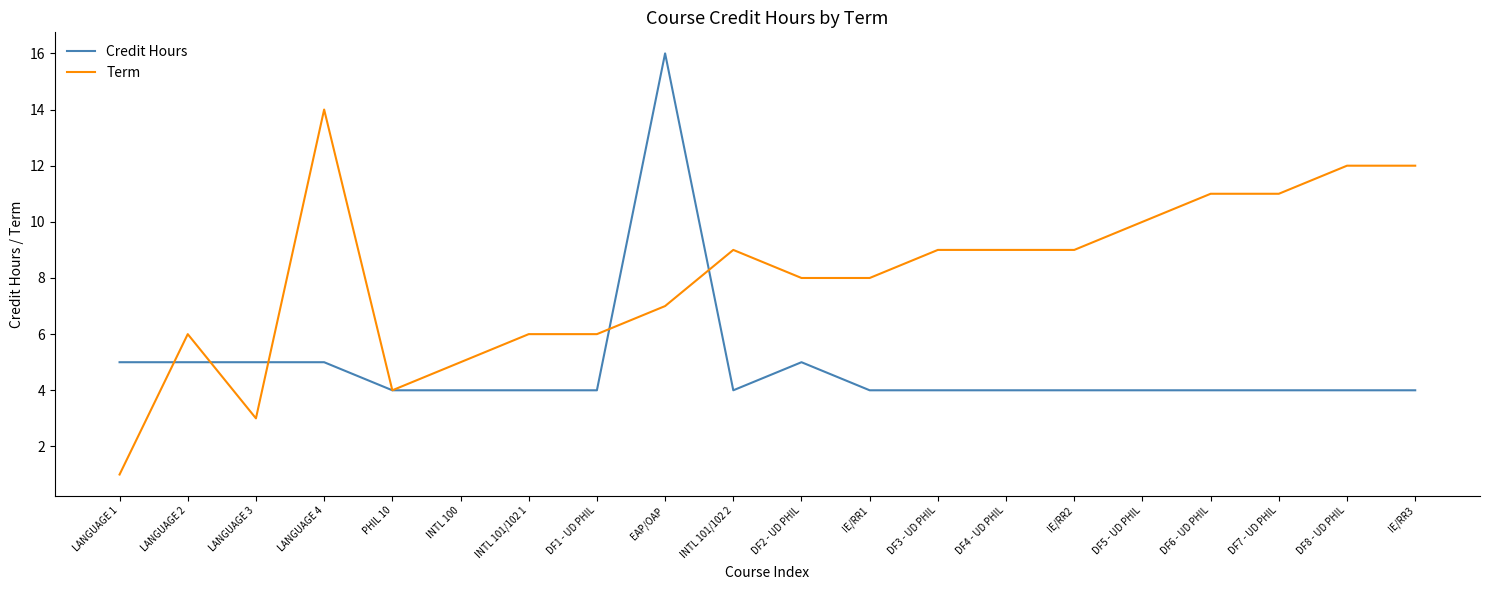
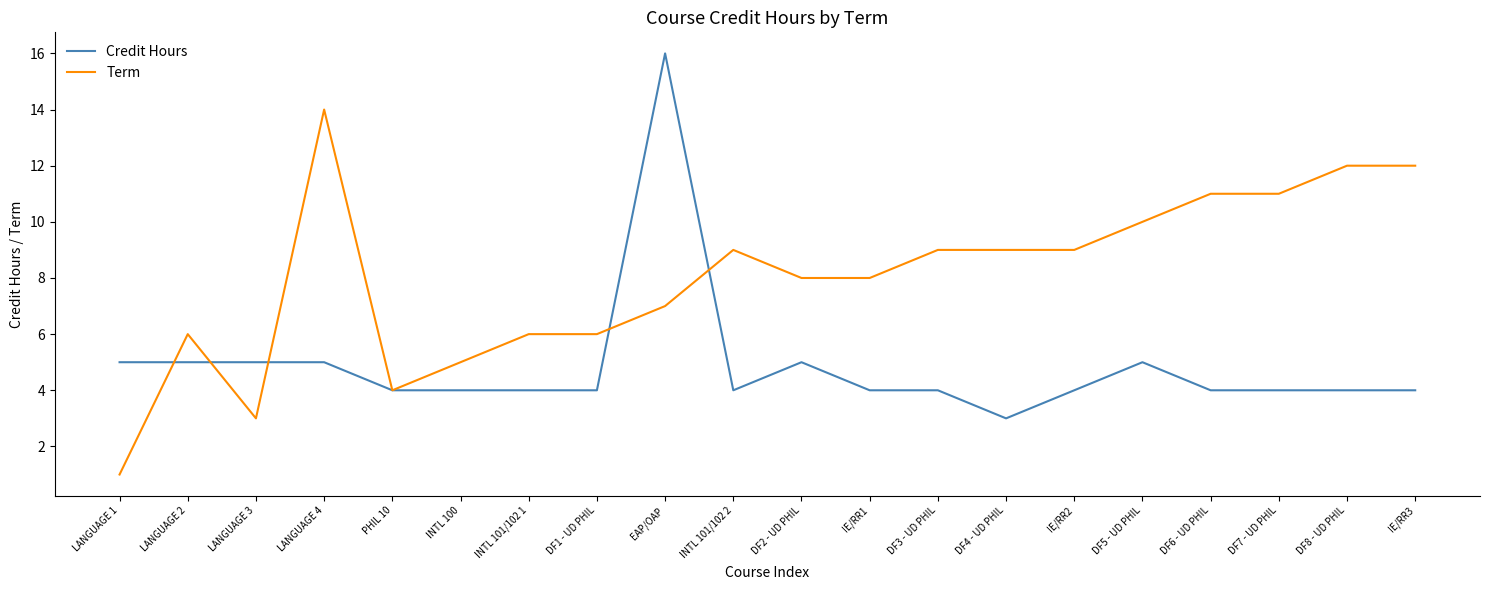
Credit Hours, DF4 - UD PHIL: 4 -> 3
Credit Hours, DF5 - UD PHIL: 4 -> 5
